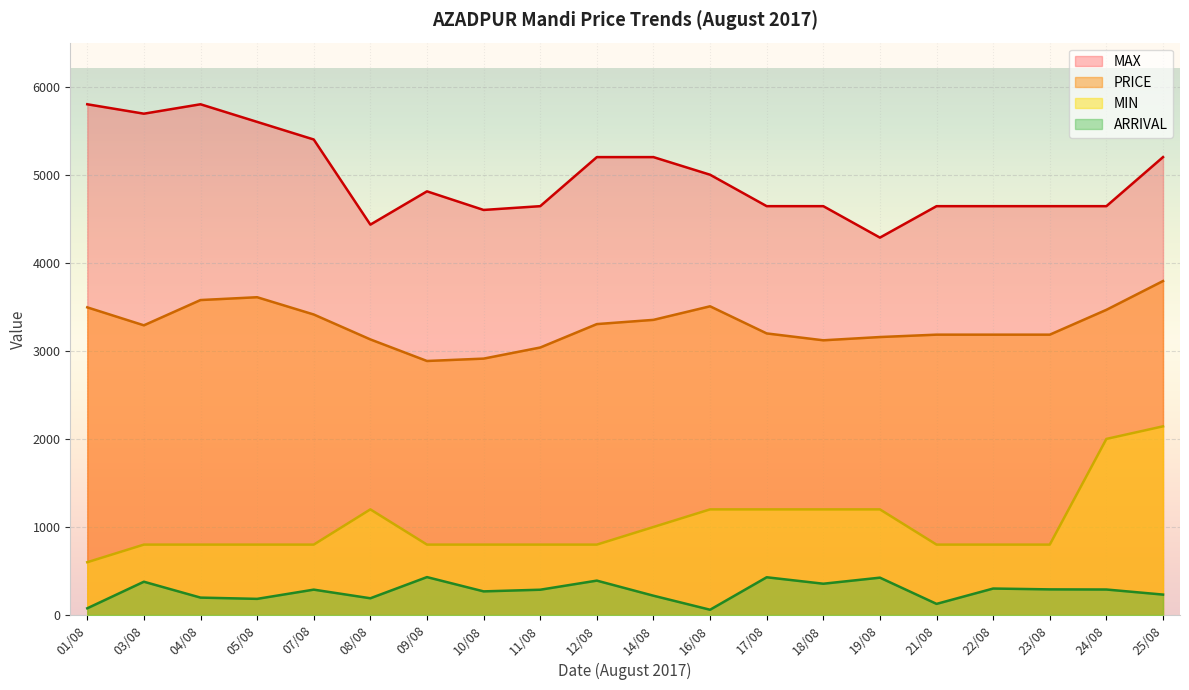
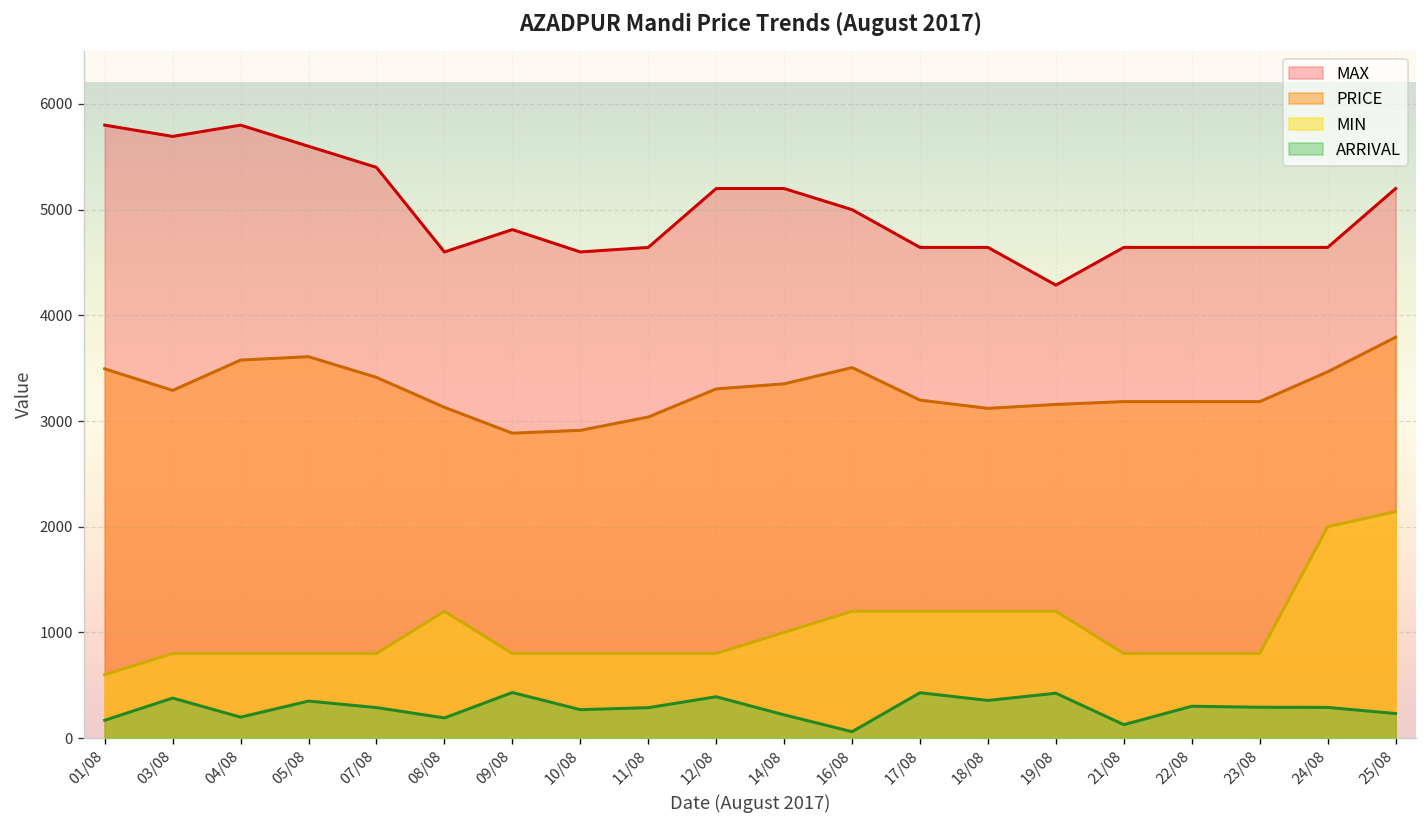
ARRIVAL, 01/08: 100 -> 200
ARRIVAL, 05/08: 200 -> 400
MAX, 08/08: 4400 -> 4600
